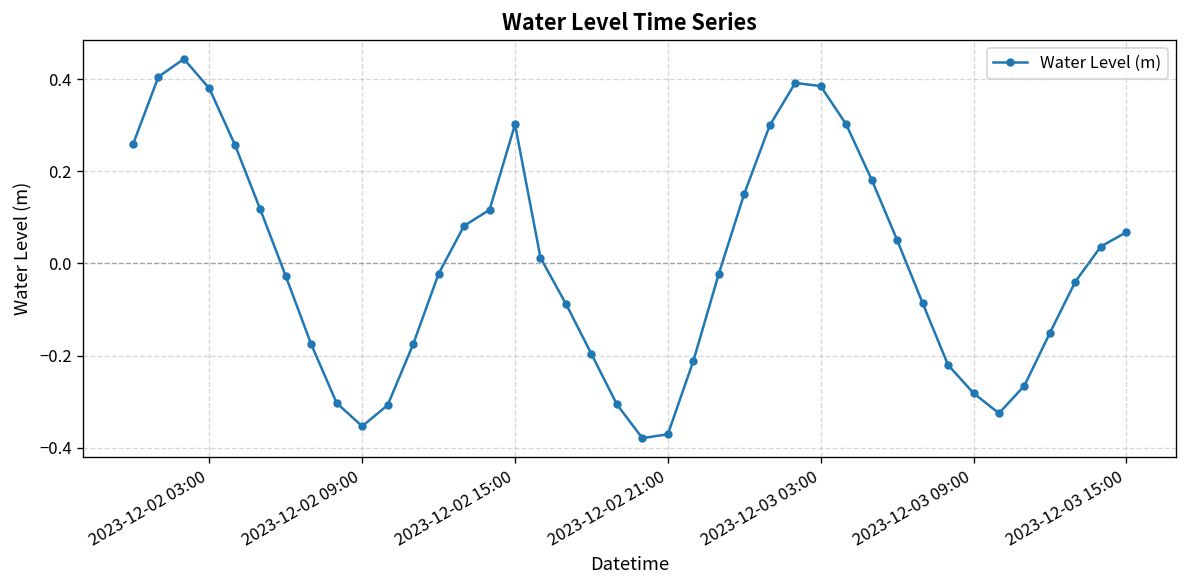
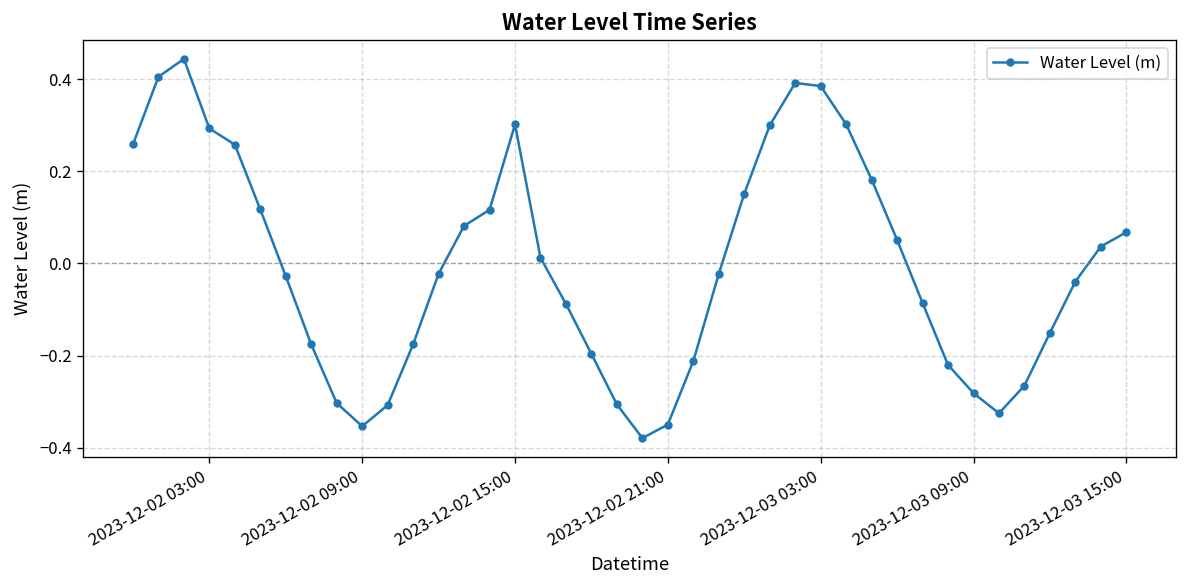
2023-12-02 03:00: 0.38 -> 0.29
2023-12-02 21:00: -0.37 -> -0.35
